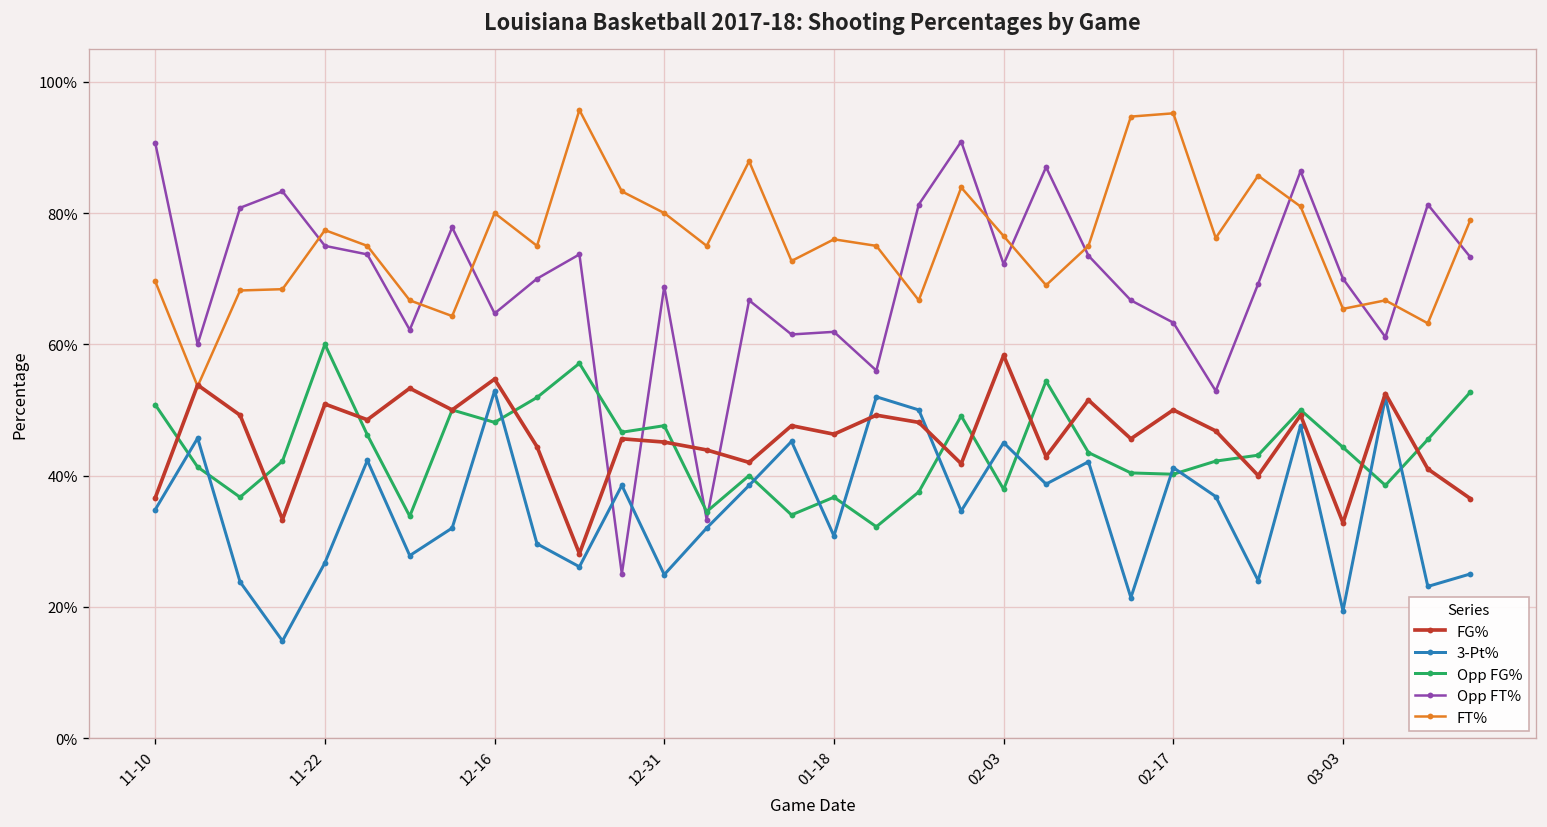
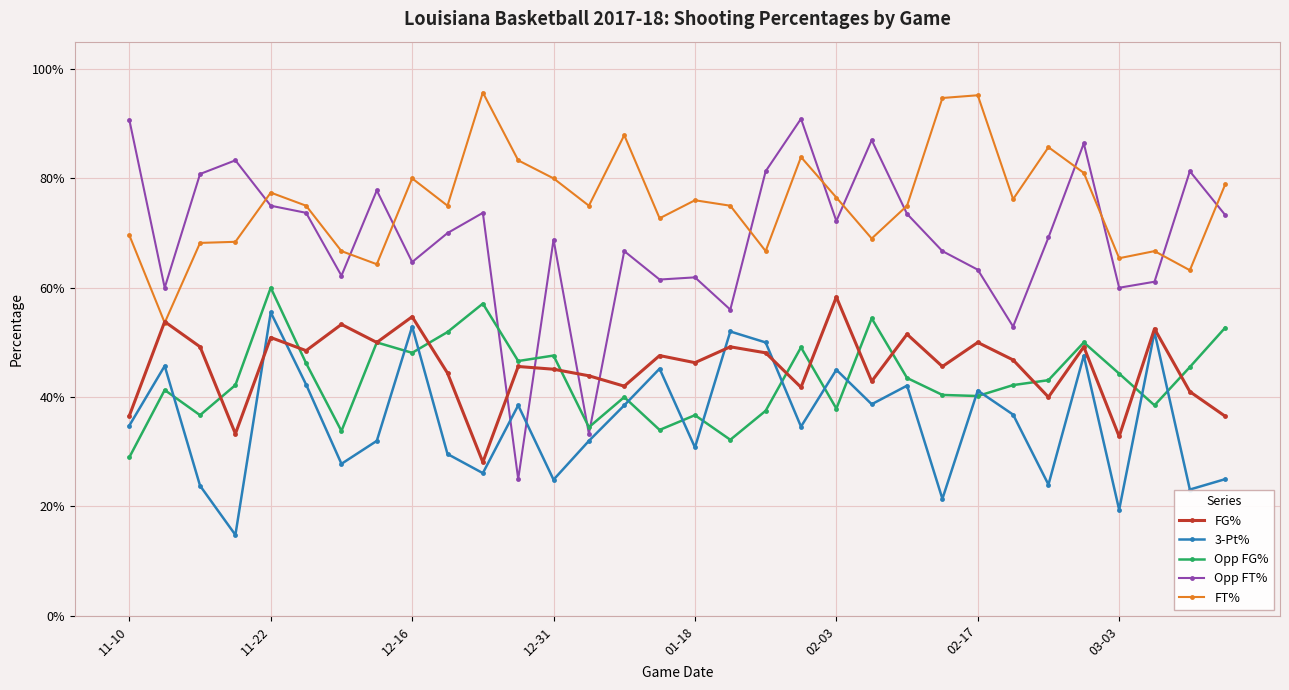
Opp FG%, 11-10: 51% -> 29%
3-Pt%, 11-22: 27% -> 56%
Opp FT%, 03-03: 70% -> 60%
